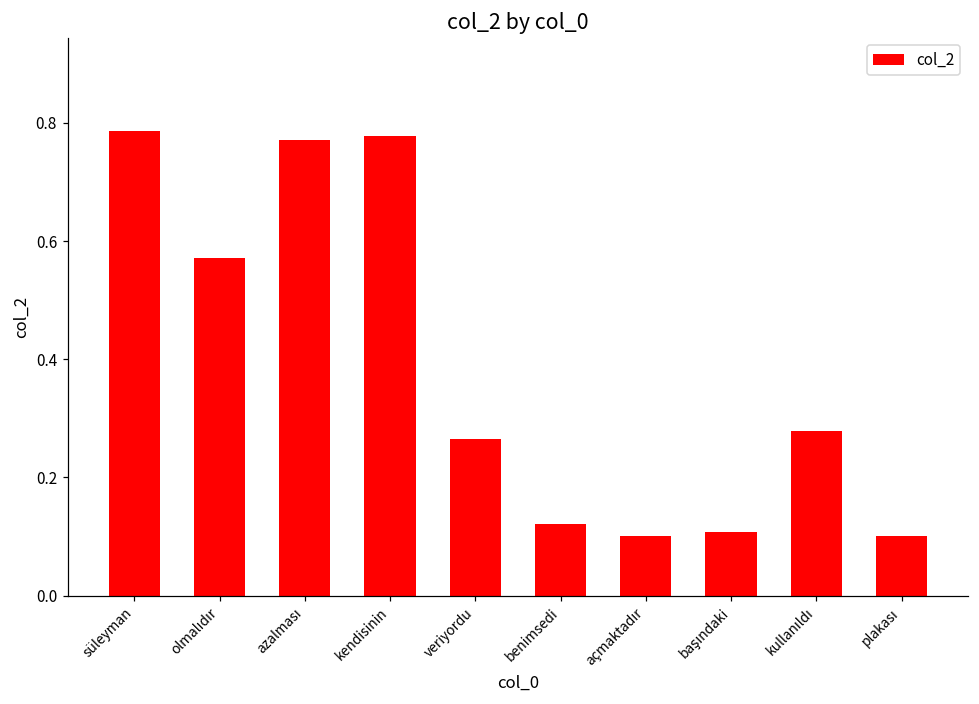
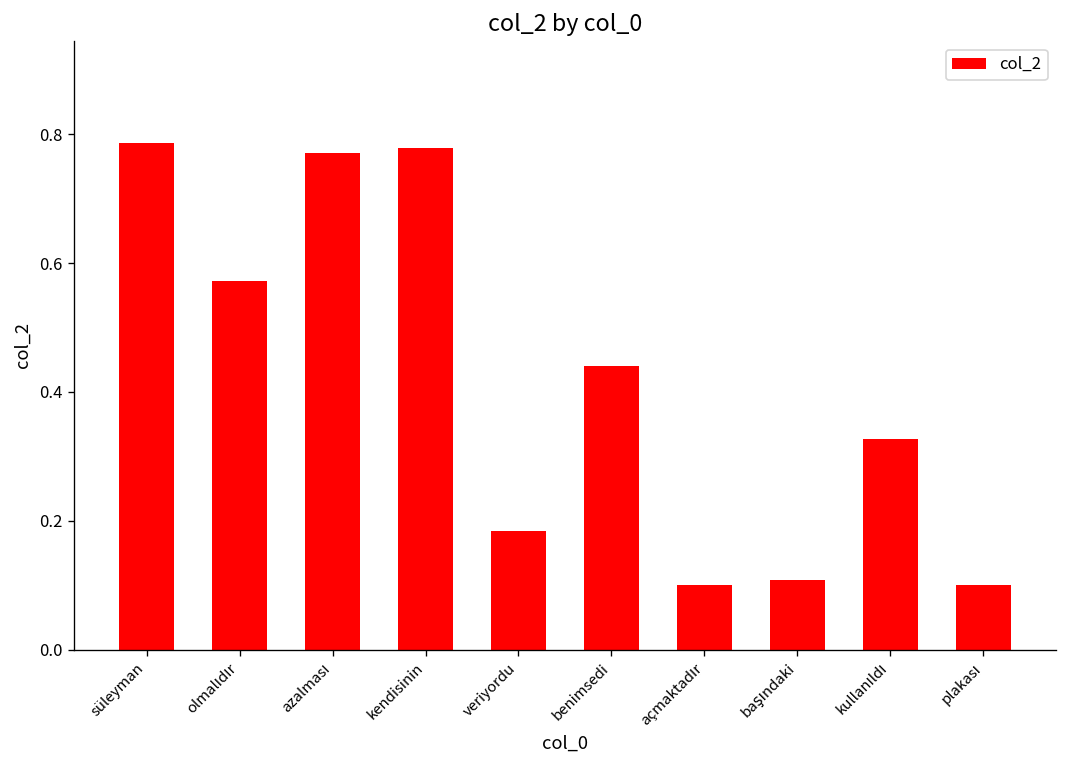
veriyordu: 0.26 -> 0.18
benimsedi: 0.12 -> 0.44
kullanıldı: 0.28 -> 0.33
